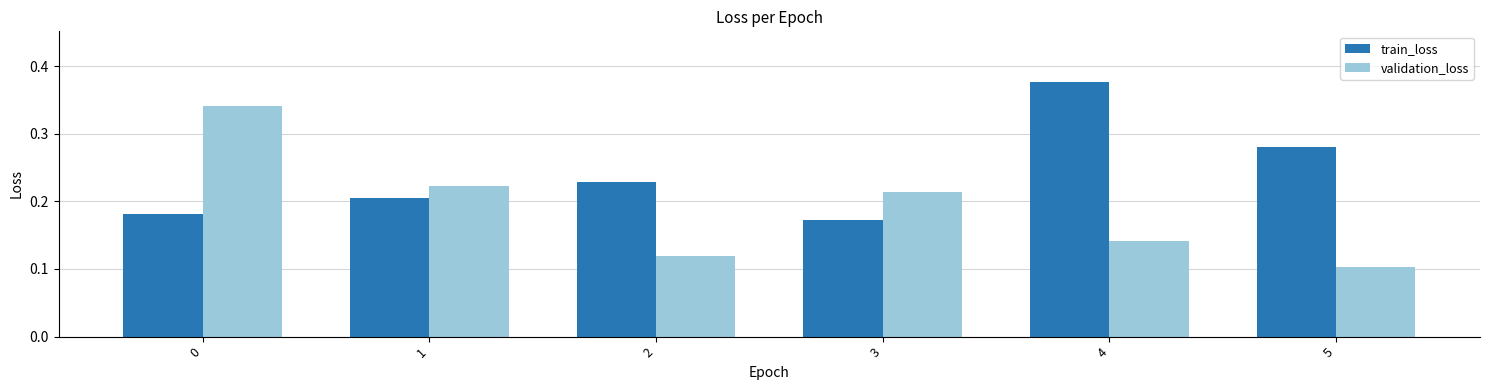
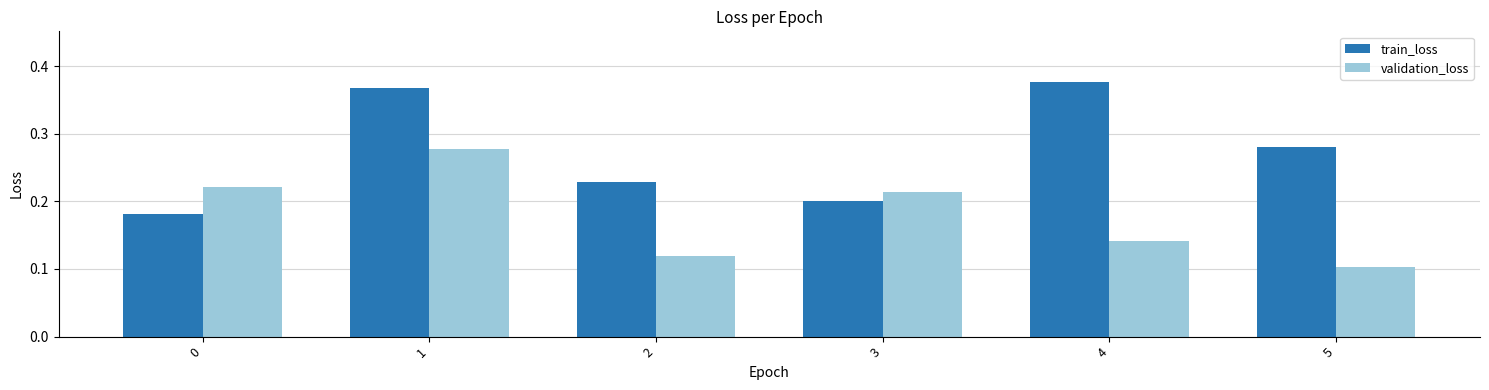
validation_loss, 0: 0.34 -> 0.22
train_loss, 1: 0.20 -> 0.37
validation_loss, 1: 0.22 -> 0.28
train_loss, 3: 0.17 -> 0.20
